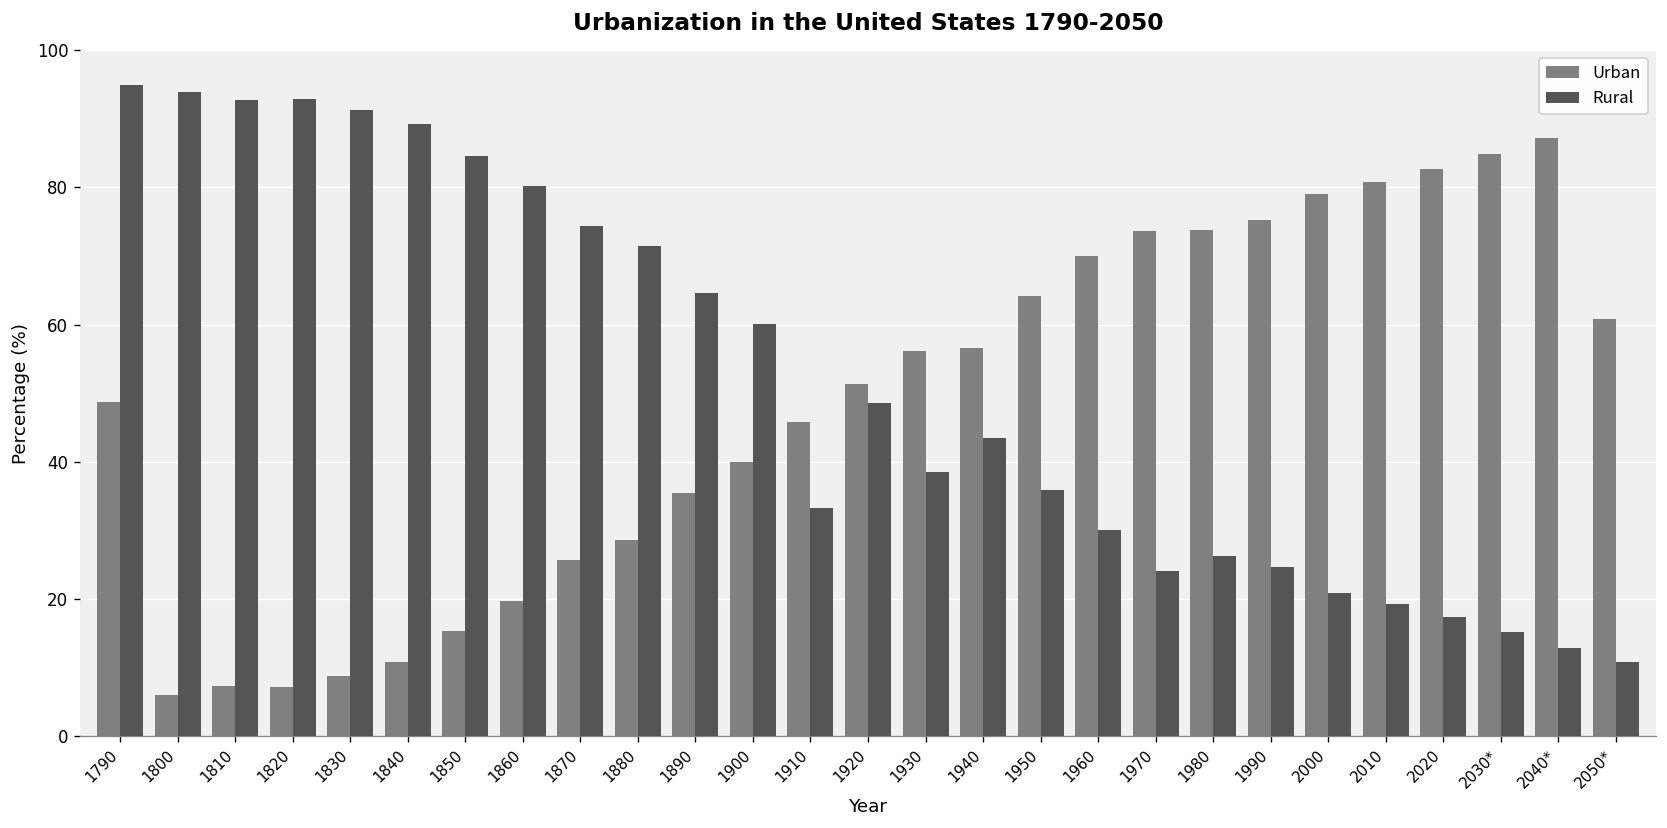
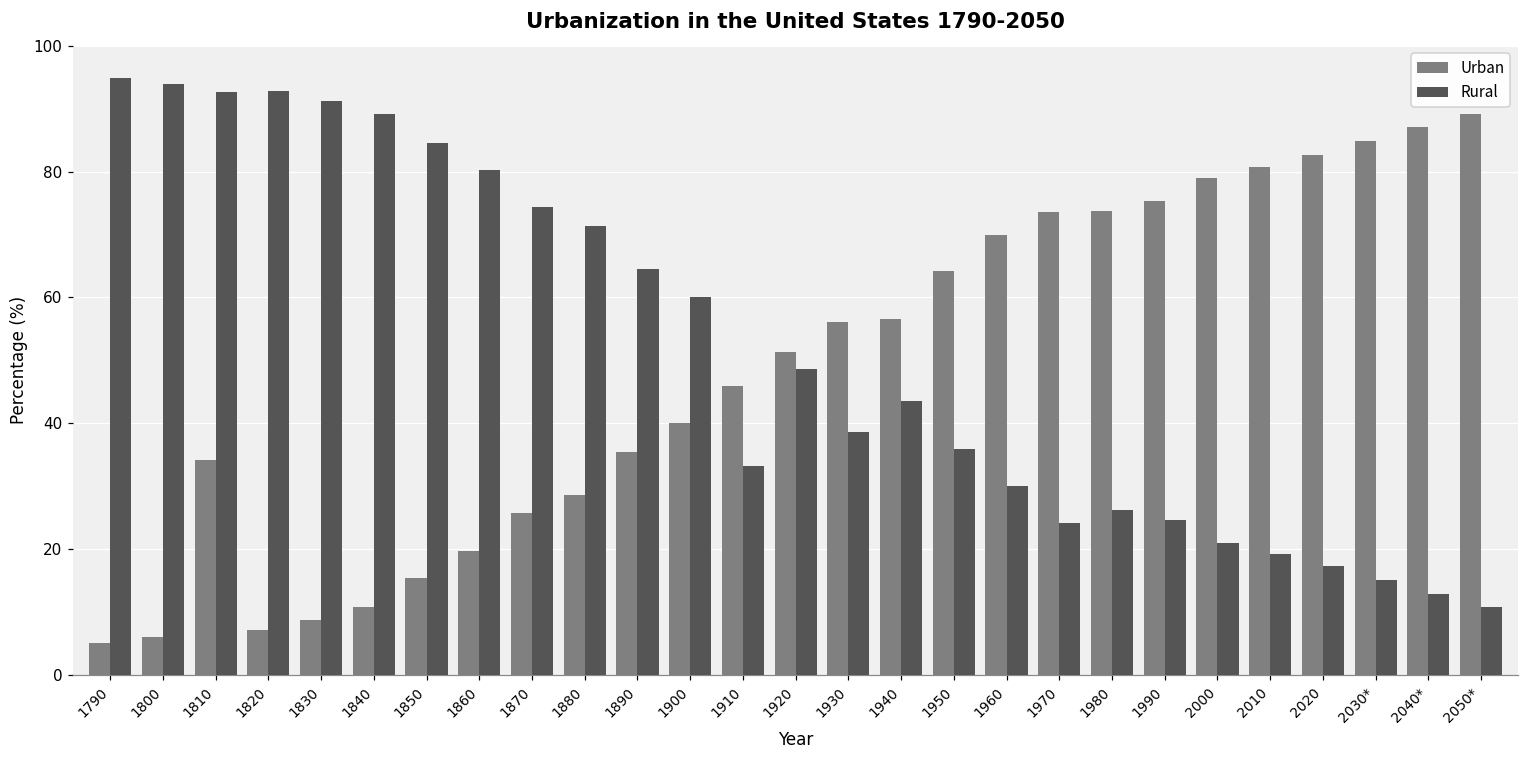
Urban, 1790: 49 -> 5
Urban, 1810: 7 -> 34
Urban, 2050*: 61 -> 89
